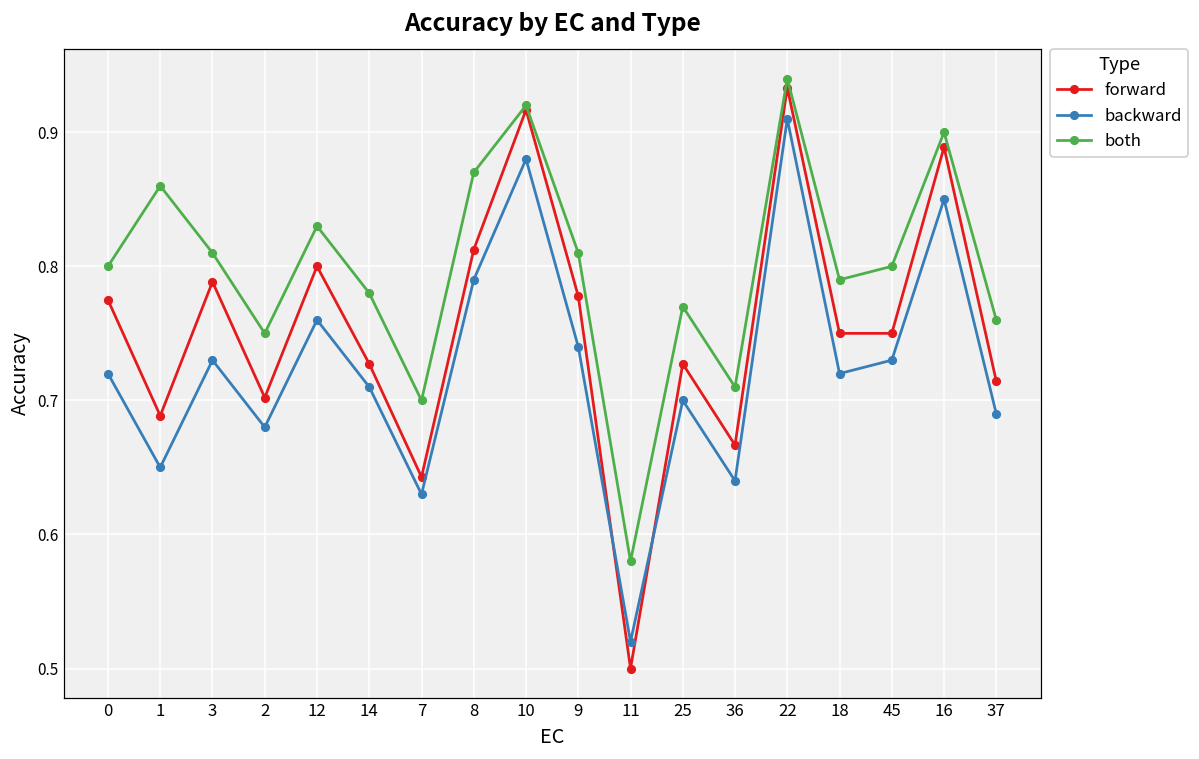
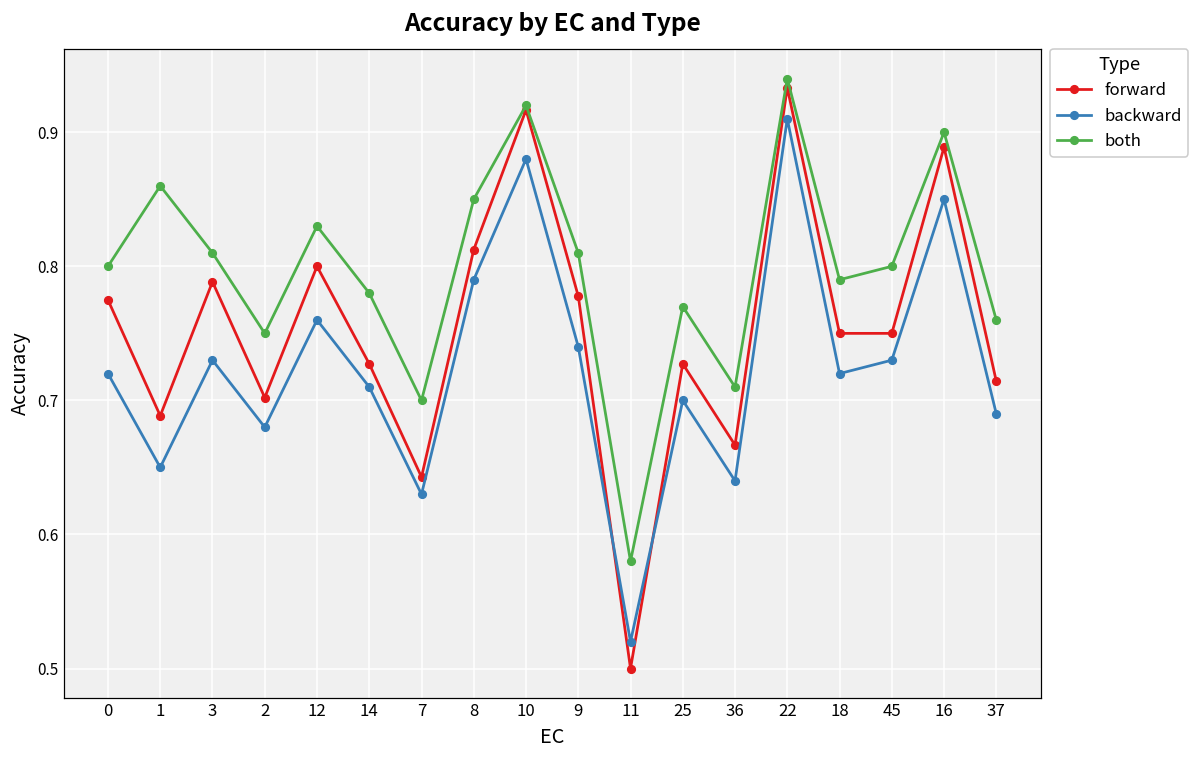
both, 8: 0.87 -> 0.85
